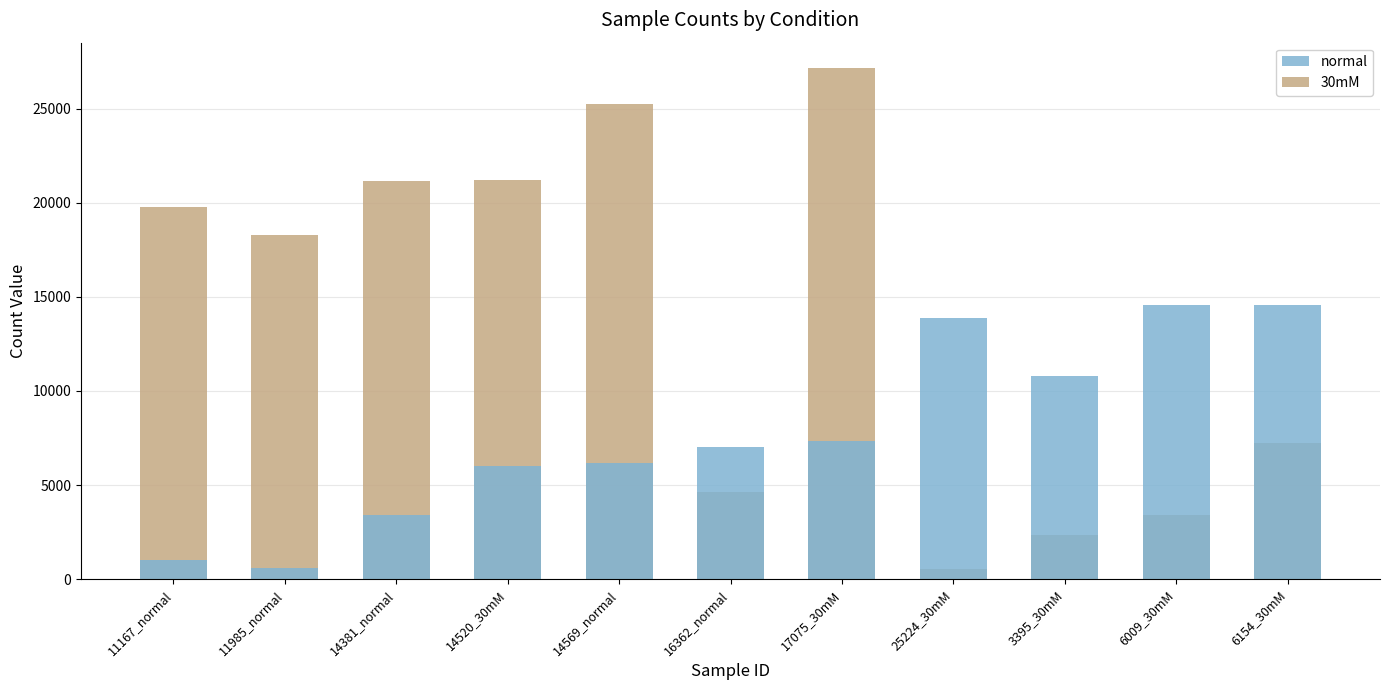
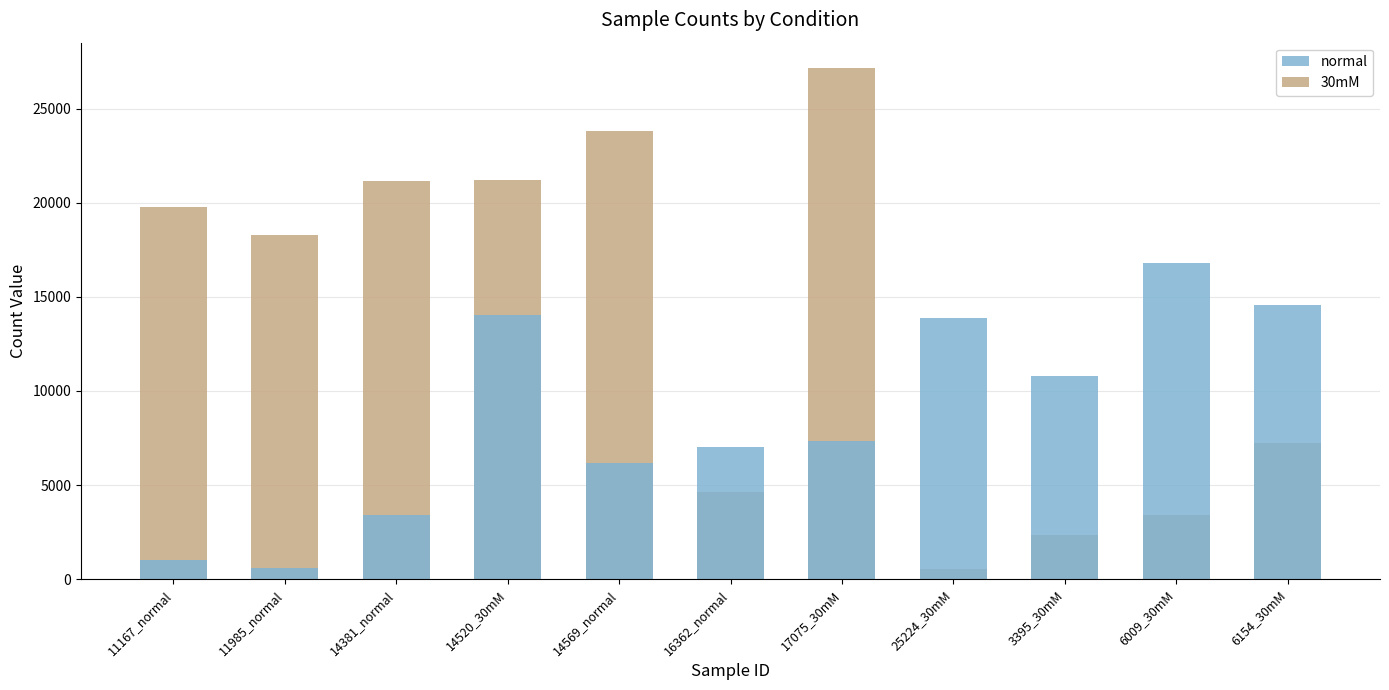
normal, 14520_30mM: 6000 -> 14000
30mM, 14569_normal: 25200 -> 23800
normal, 6009_30mM: 14600 -> 16800
